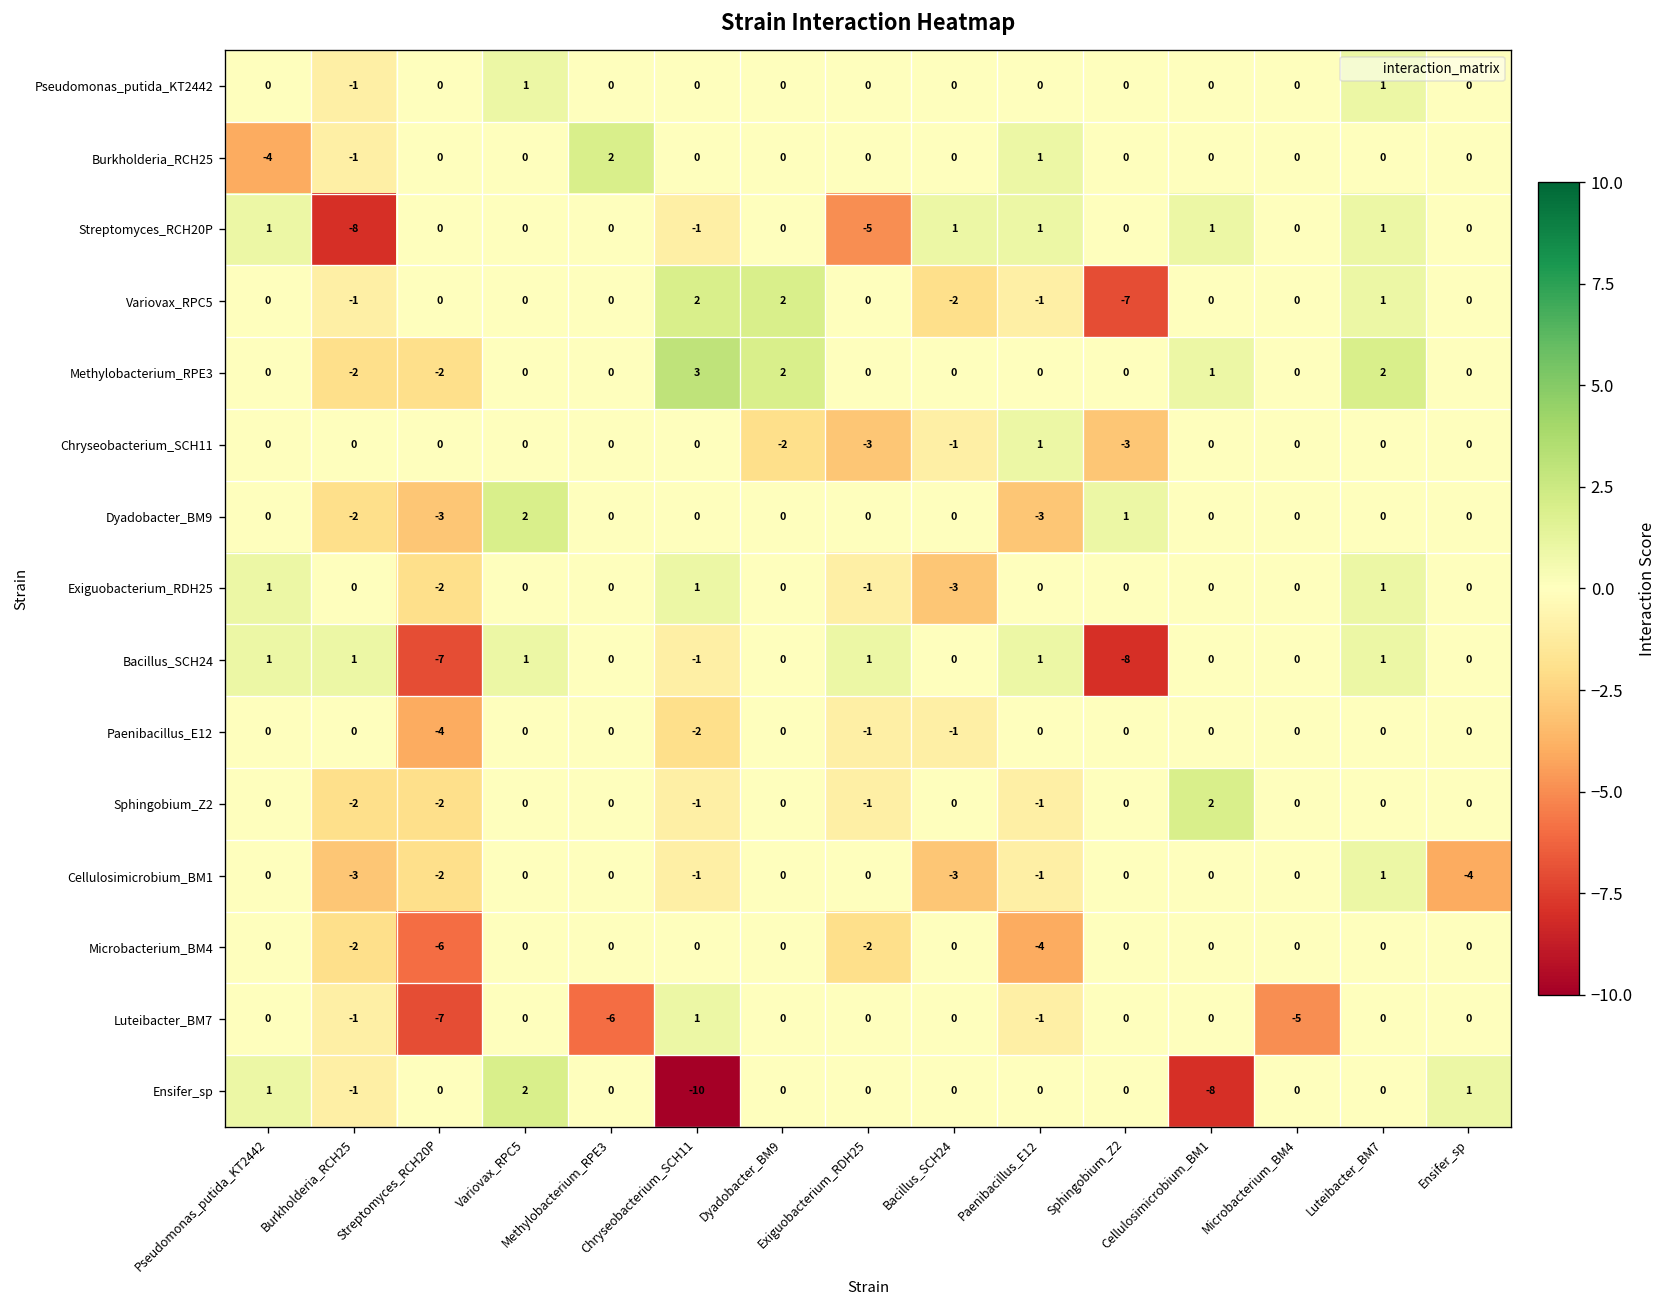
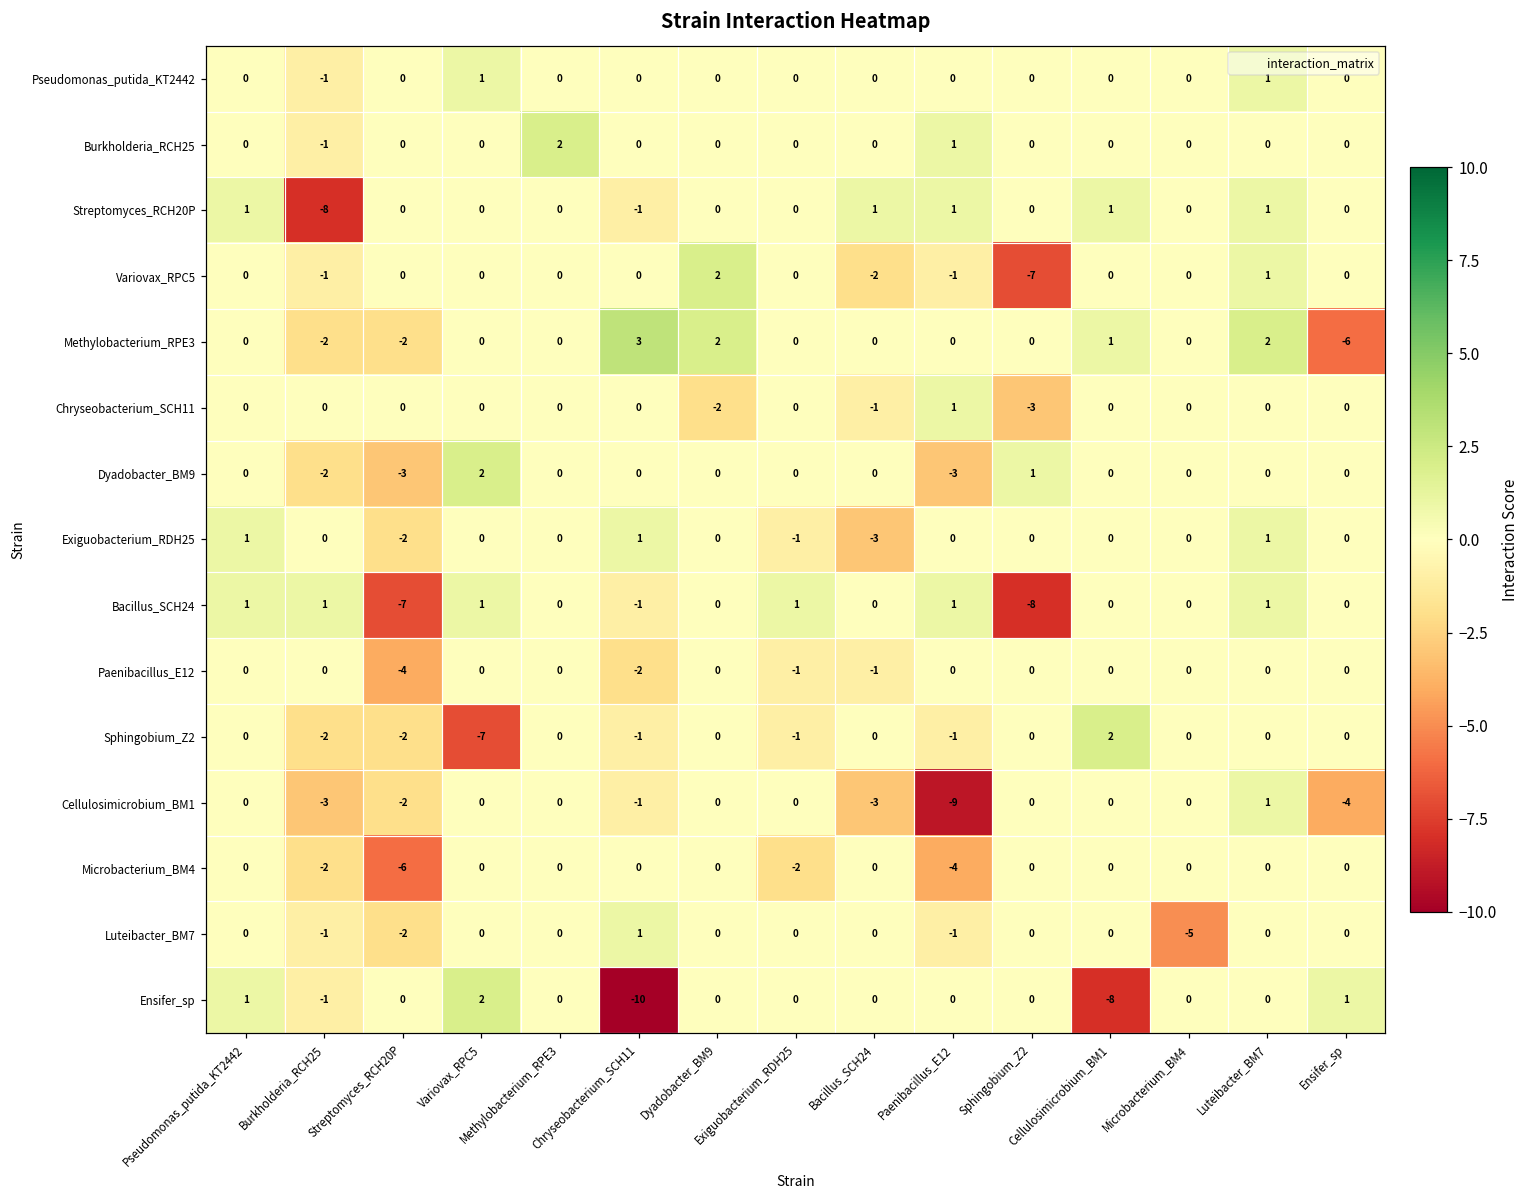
Burkholderia_RCH25, Pseudomonas_putida_KT2442: -4 -> 0
Streptomyces_RCH20P, Exiguobacterium_RDH25: -5 -> 0
Variovax_RPC5, Chryseobacterium_SCH11: 2 -> 0
Methylobacterium_RPE3, Ensifer_sp: 0 -> -6
Chryseobacterium_SCH11, Exiguobacterium_RDH25: -3 -> 0
Sphingobium_Z2, Variovax_RPC5: 0 -> -7
Cellulosimicrobium_BM1, Paenibacillus_E12: -1 -> -9
Luteibacter_BM7, Streptomyces_RCH20P: -7 -> -2
Luteibacter_BM7, Methylobacterium_RPE3: -6 -> 0
